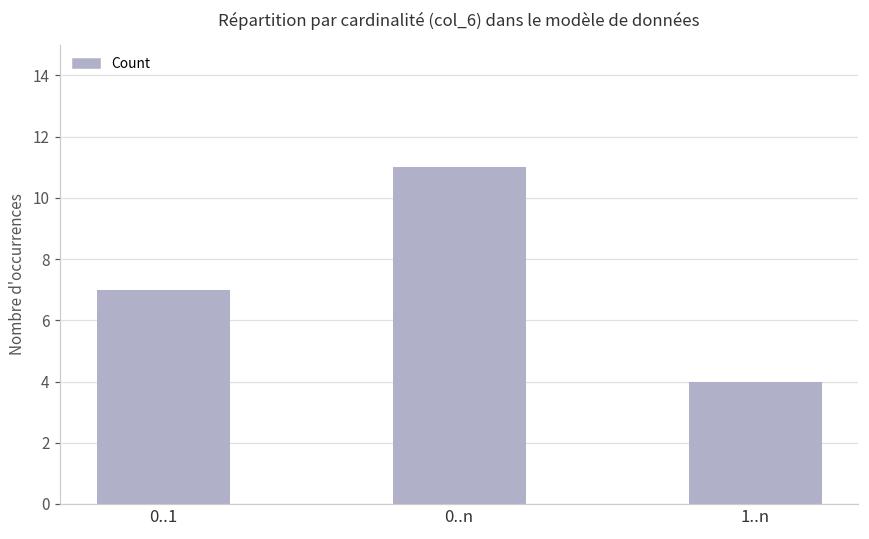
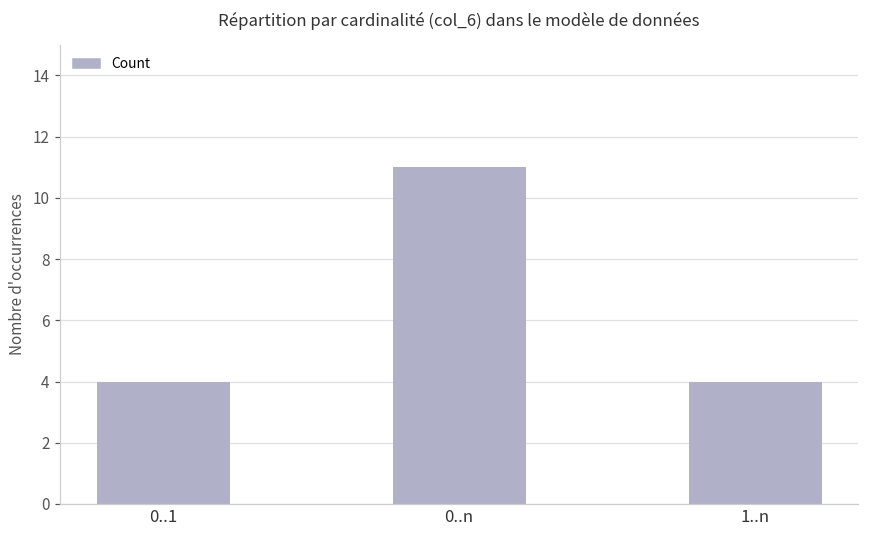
0..1: 7 -> 4
